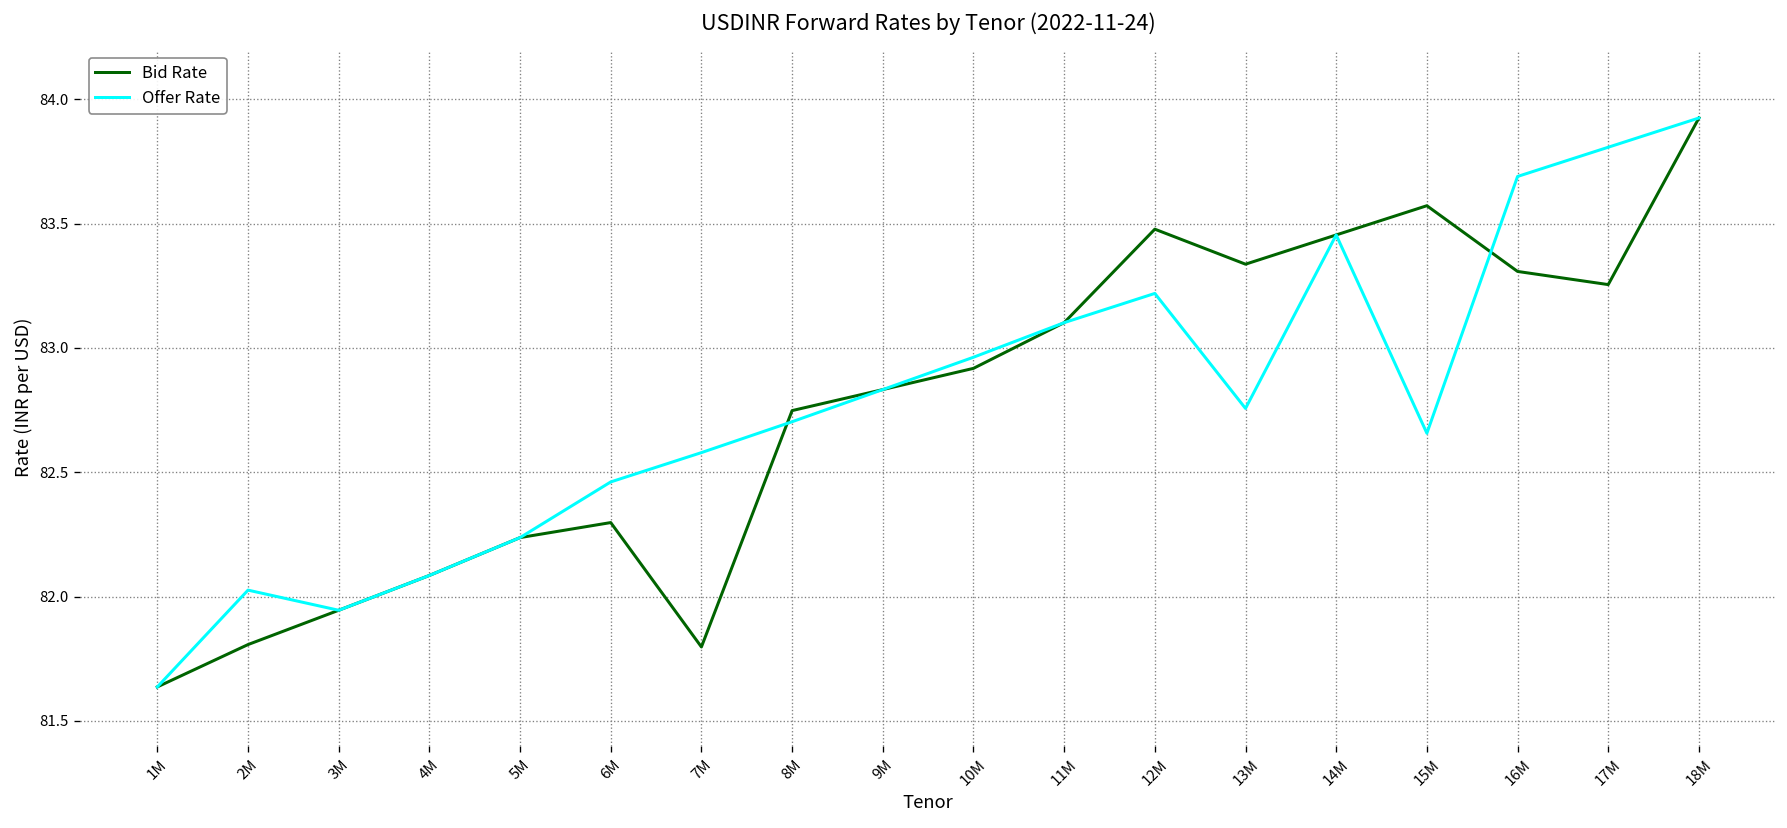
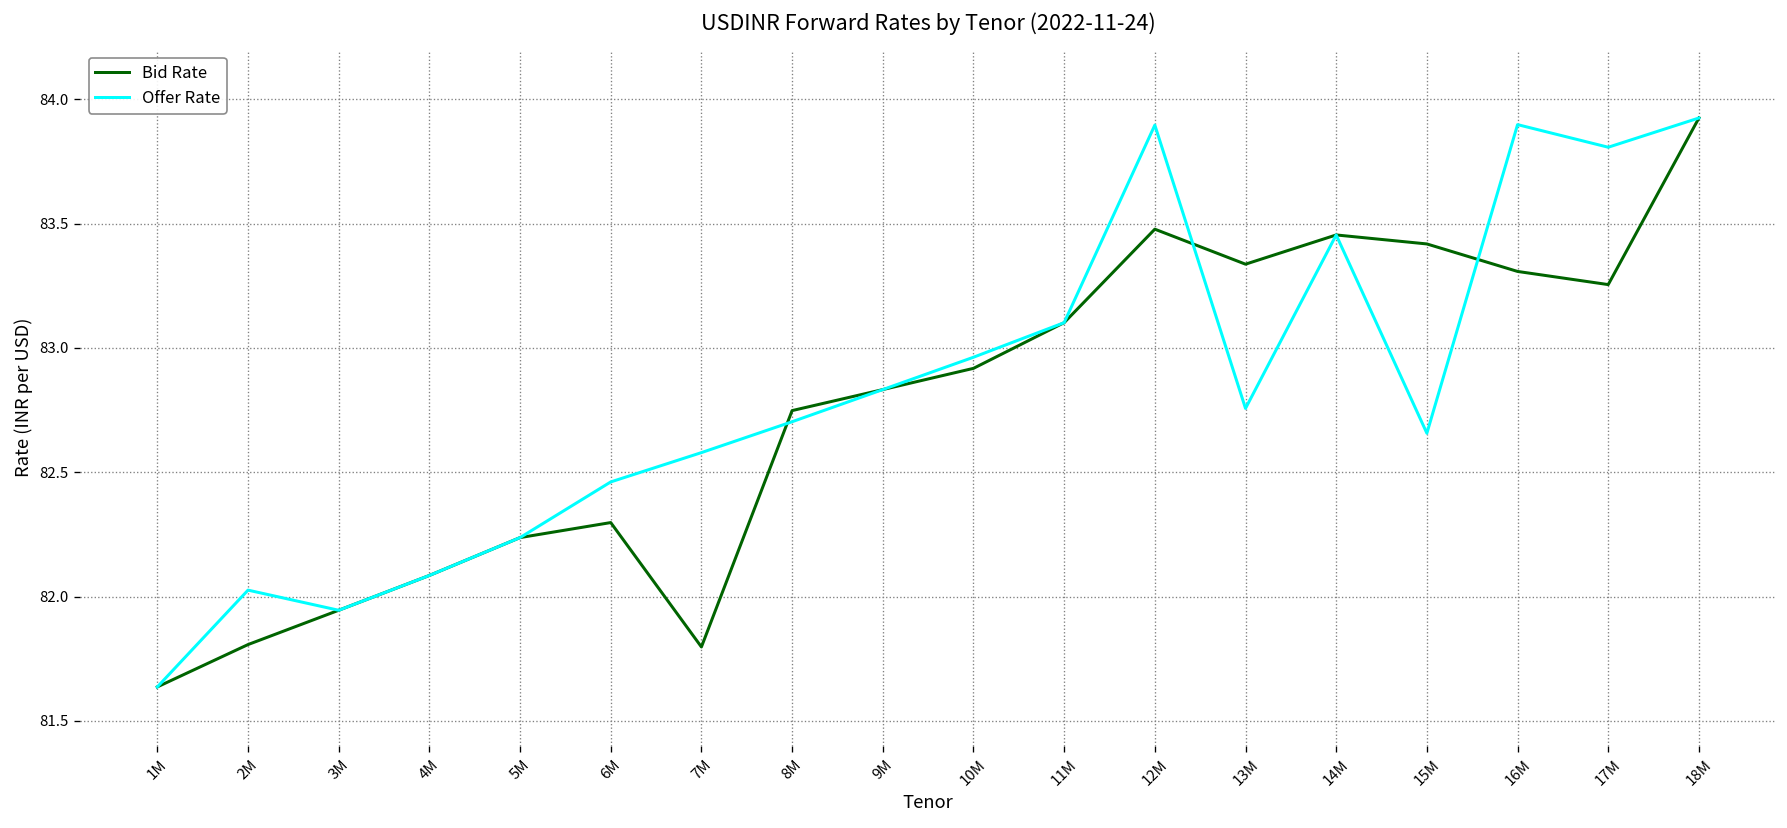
Offer Rate, 12M: 83.22 -> 83.90
Bid Rate, 15M: 83.57 -> 83.42
Offer Rate, 16M: 83.69 -> 83.90
